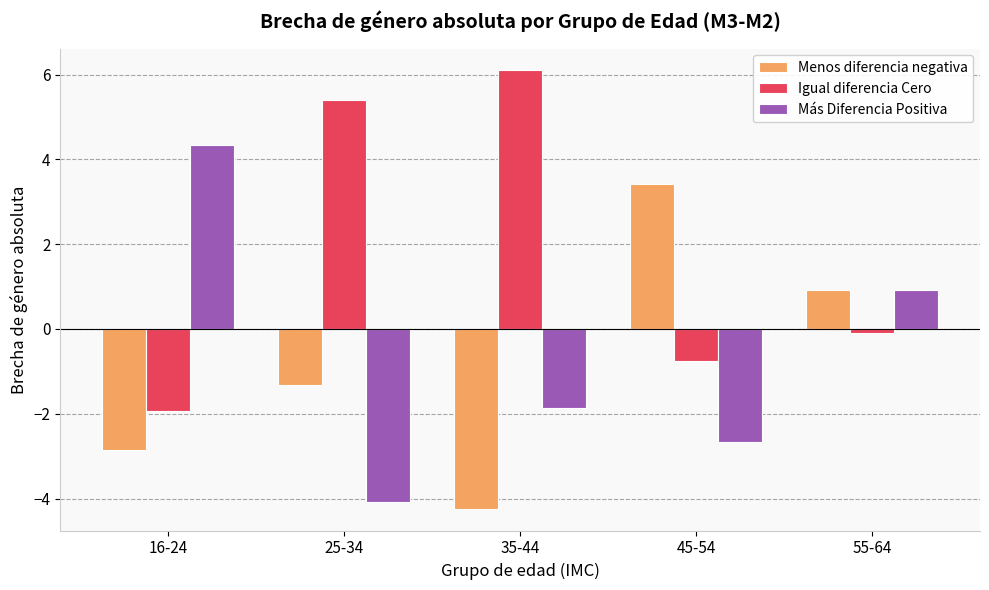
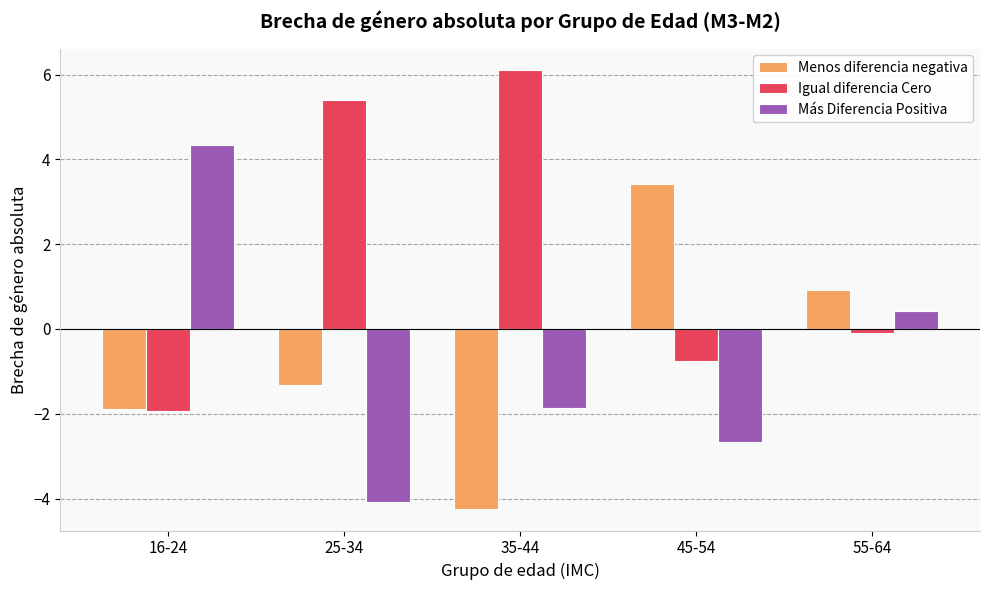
Menos diferencia negativa, 16-24: -2.9 -> -1.9
Más Diferencia Positiva, 55-64: 0.9 -> 0.4
